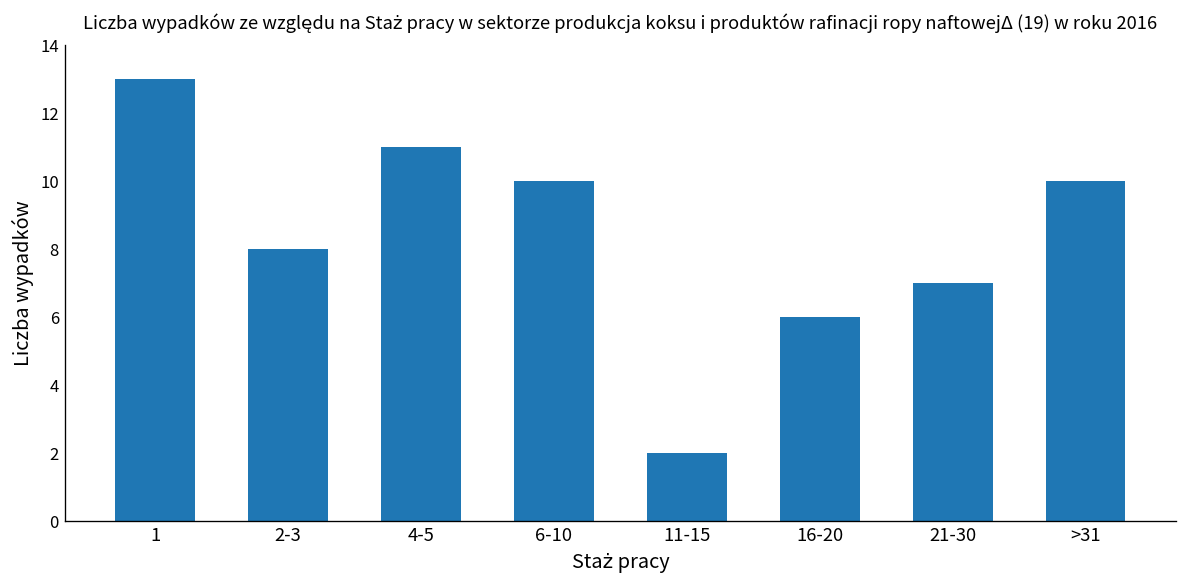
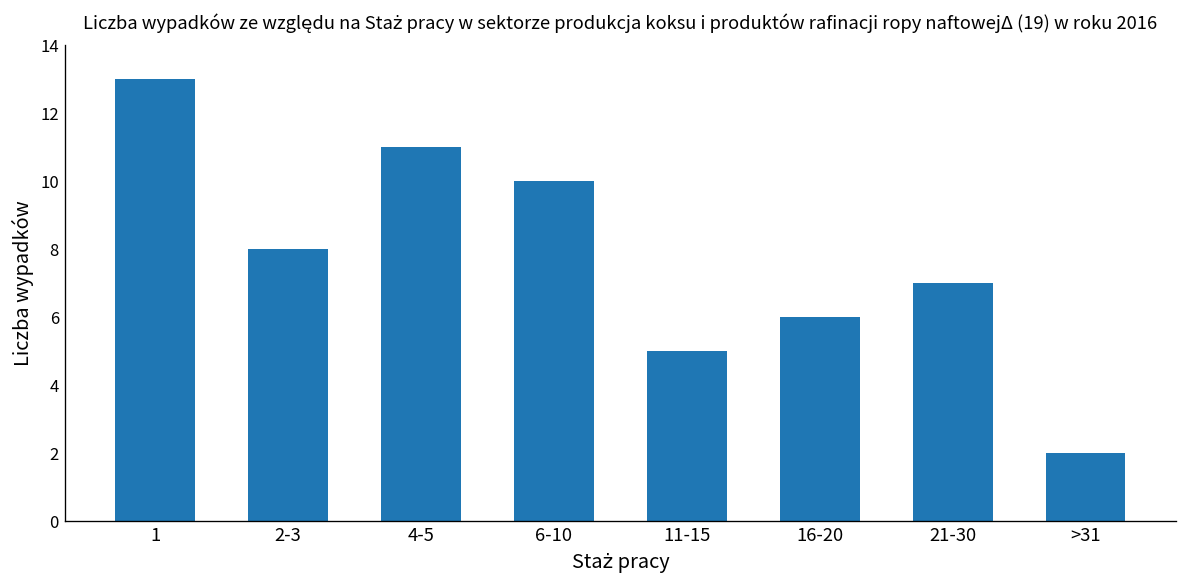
11-15: 2 -> 5
>31: 10 -> 2
